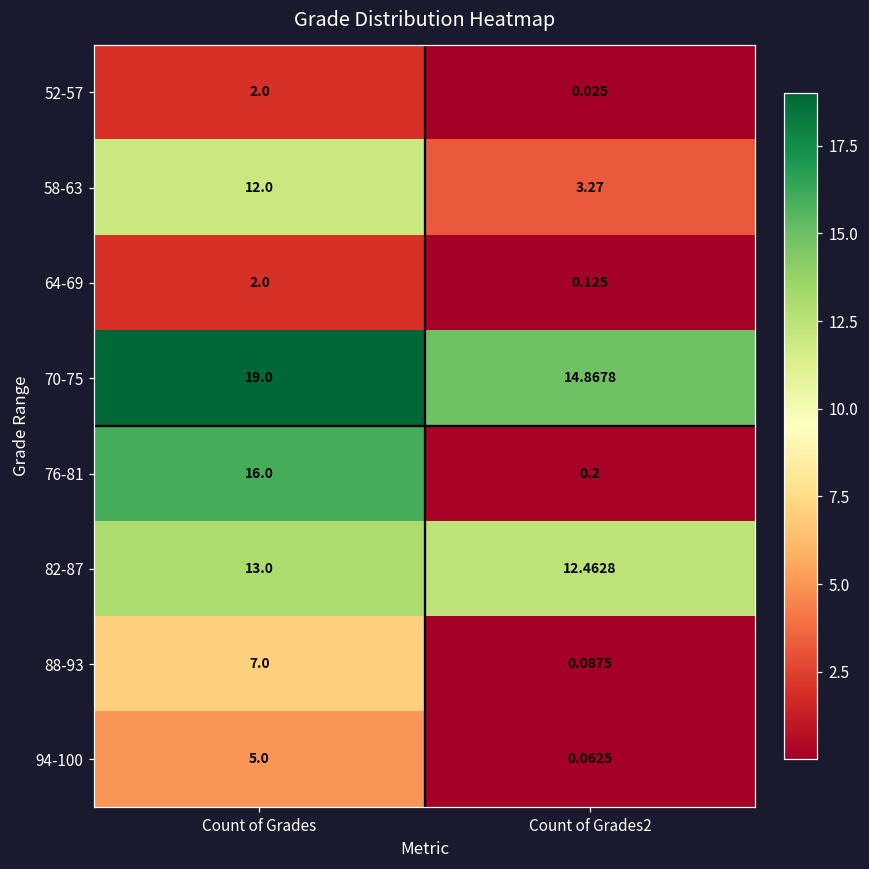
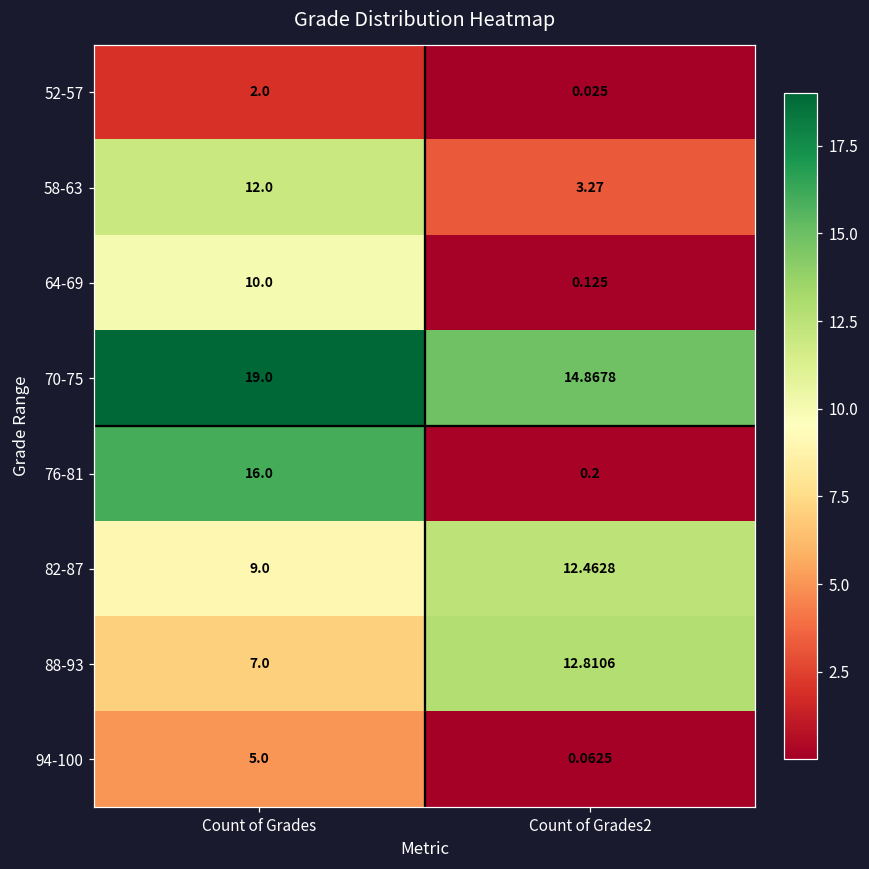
64-69, Count of Grades: 2.0 -> 10.0
82-87, Count of Grades: 13.0 -> 9.0
88-93, Count of Grades2: 0.0875 -> 12.8106
